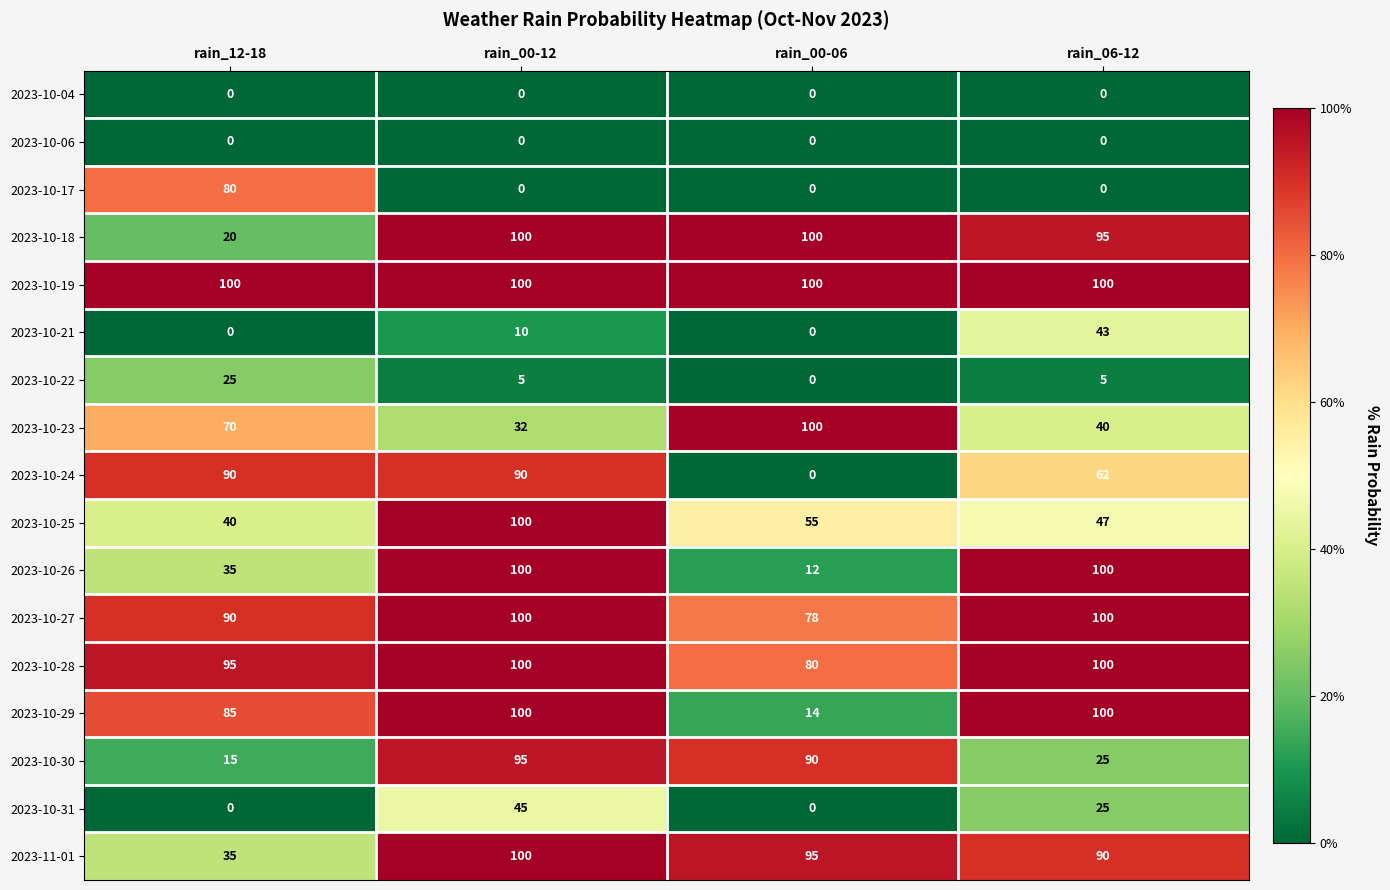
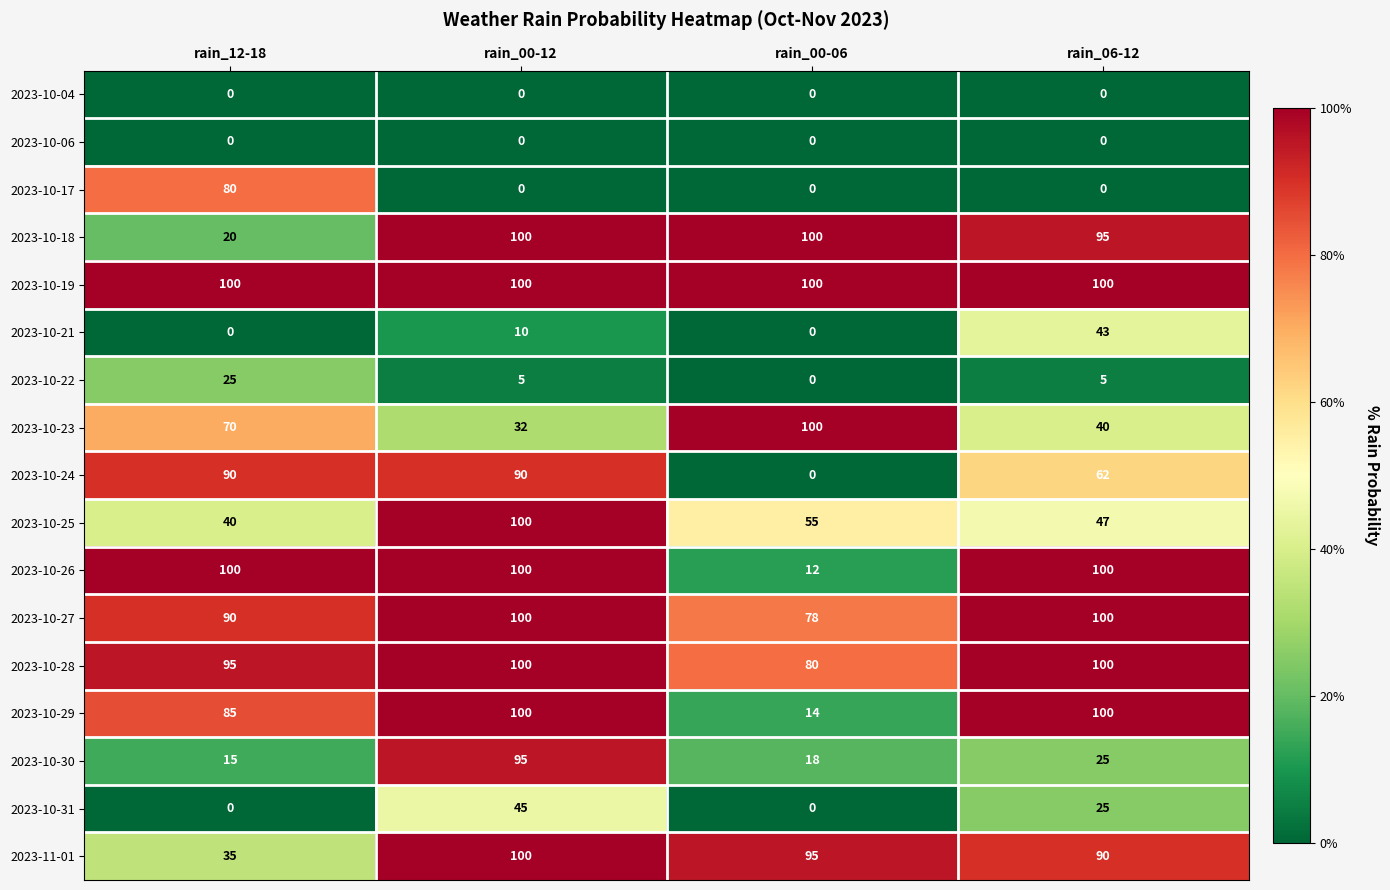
2023-10-26, rain_12-18: 35 -> 100
2023-10-30, rain_00-06: 90 -> 18
